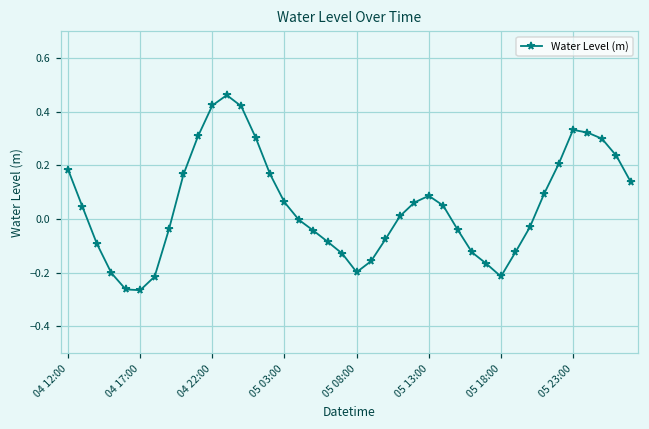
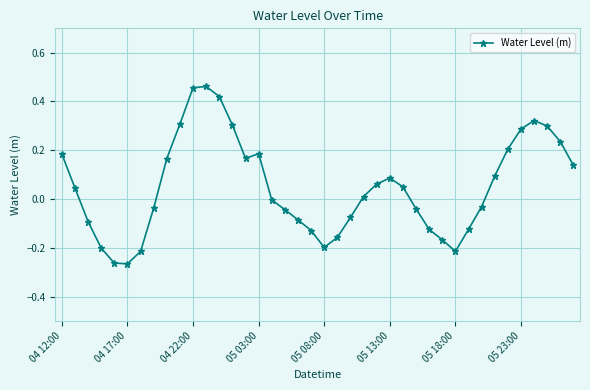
04 22:00: 0.42 -> 0.46
05 03:00: 0.06 -> 0.19
05 23:00: 0.33 -> 0.29
